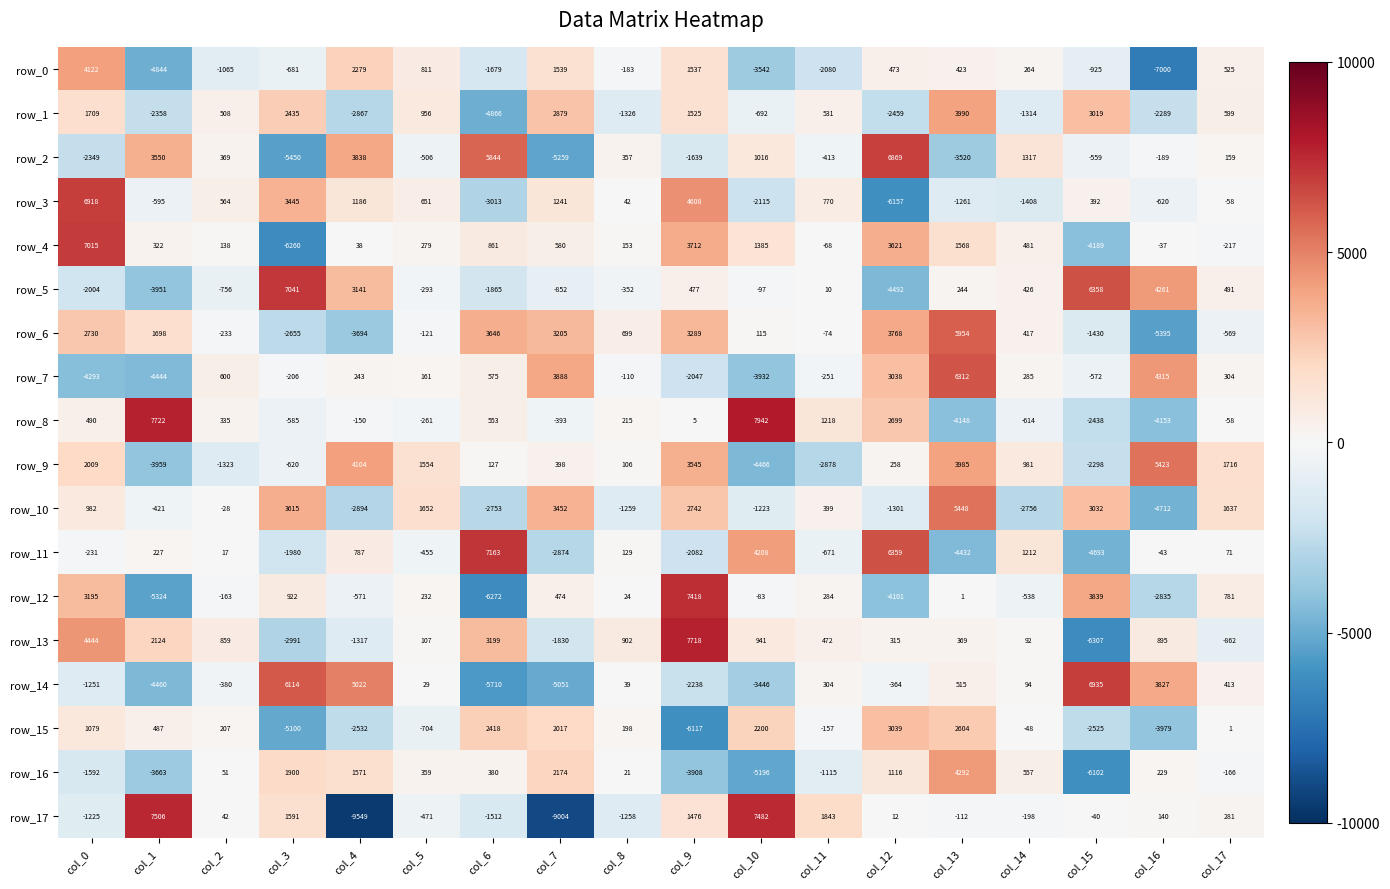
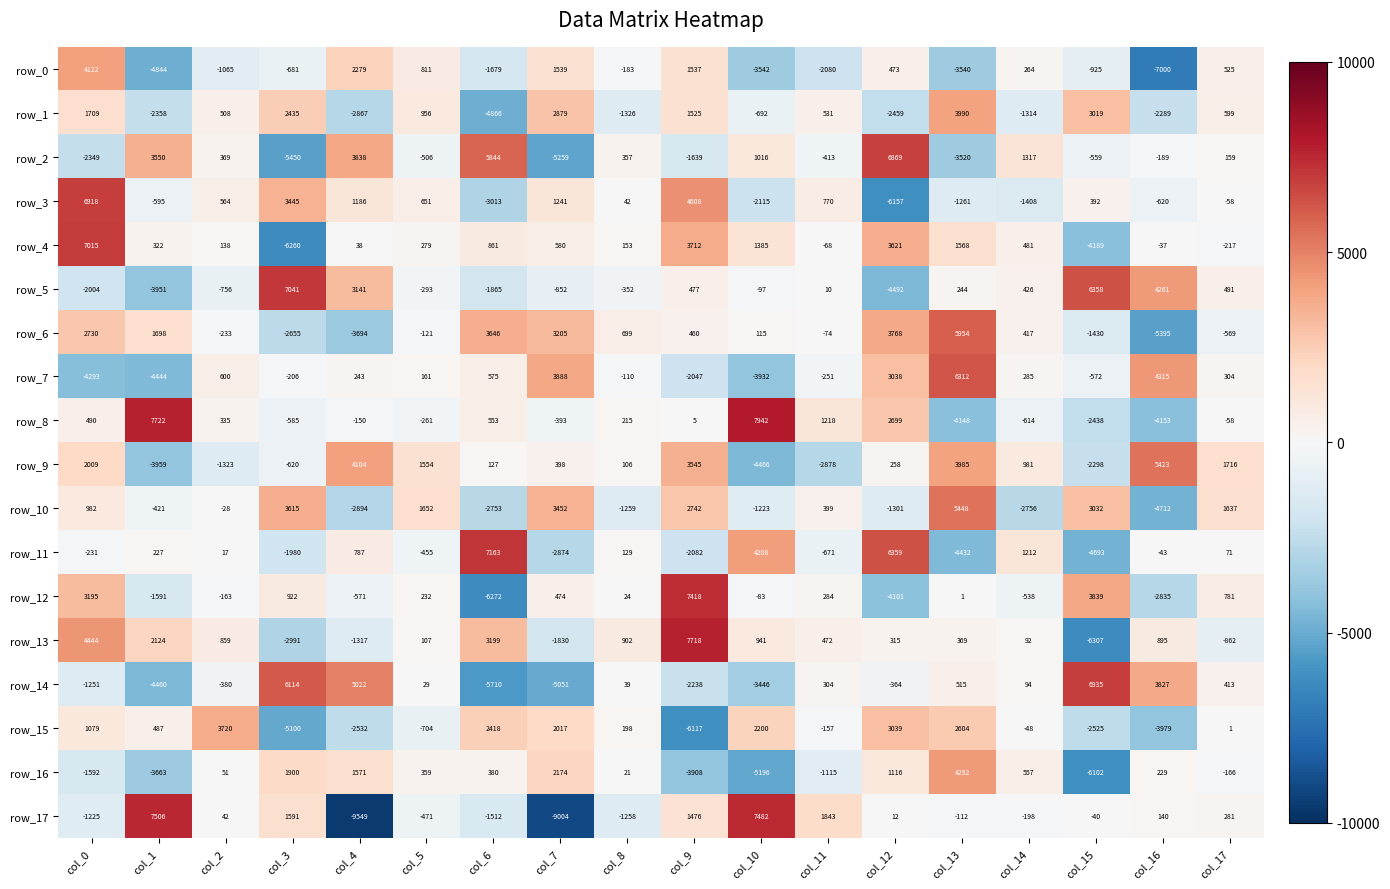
row_0, col_13: 423 -> -3540
row_6, col_9: 3289 -> 460
row_12, col_1: -5324 -> -1591
row_15, col_2: 207 -> 3720
